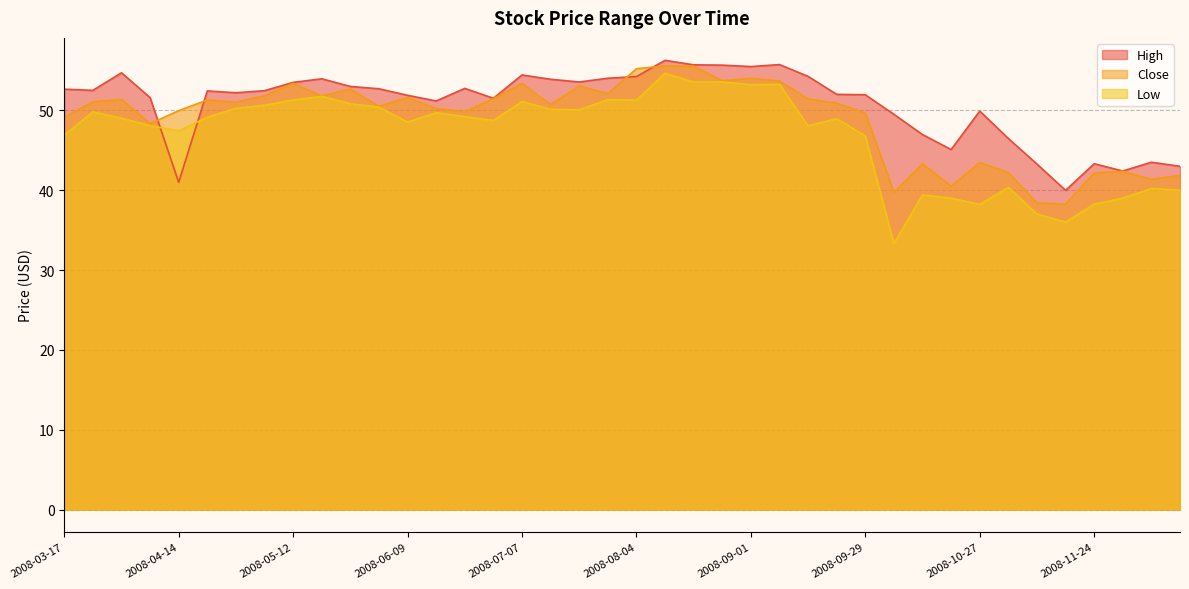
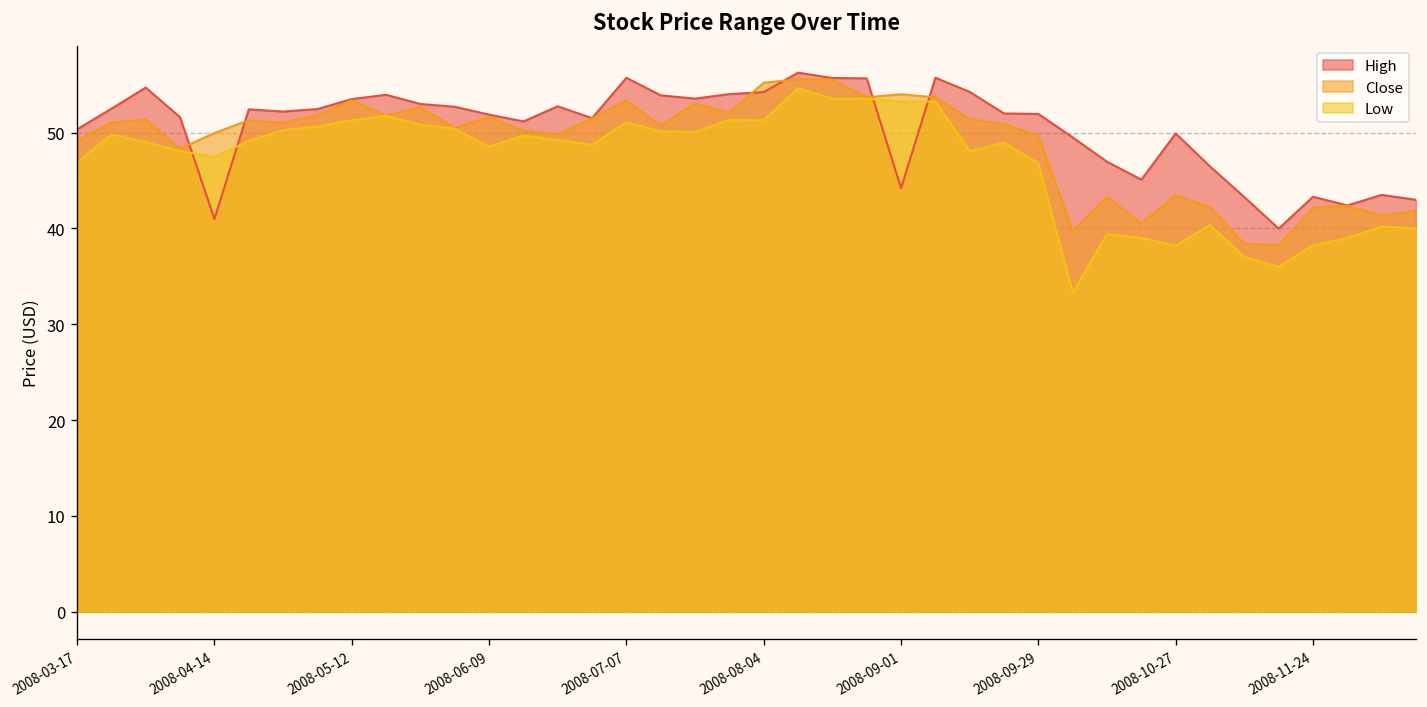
High, 2008-03-17: 53 -> 50
High, 2008-07-07: 54 -> 56
High, 2008-09-01: 55 -> 44
